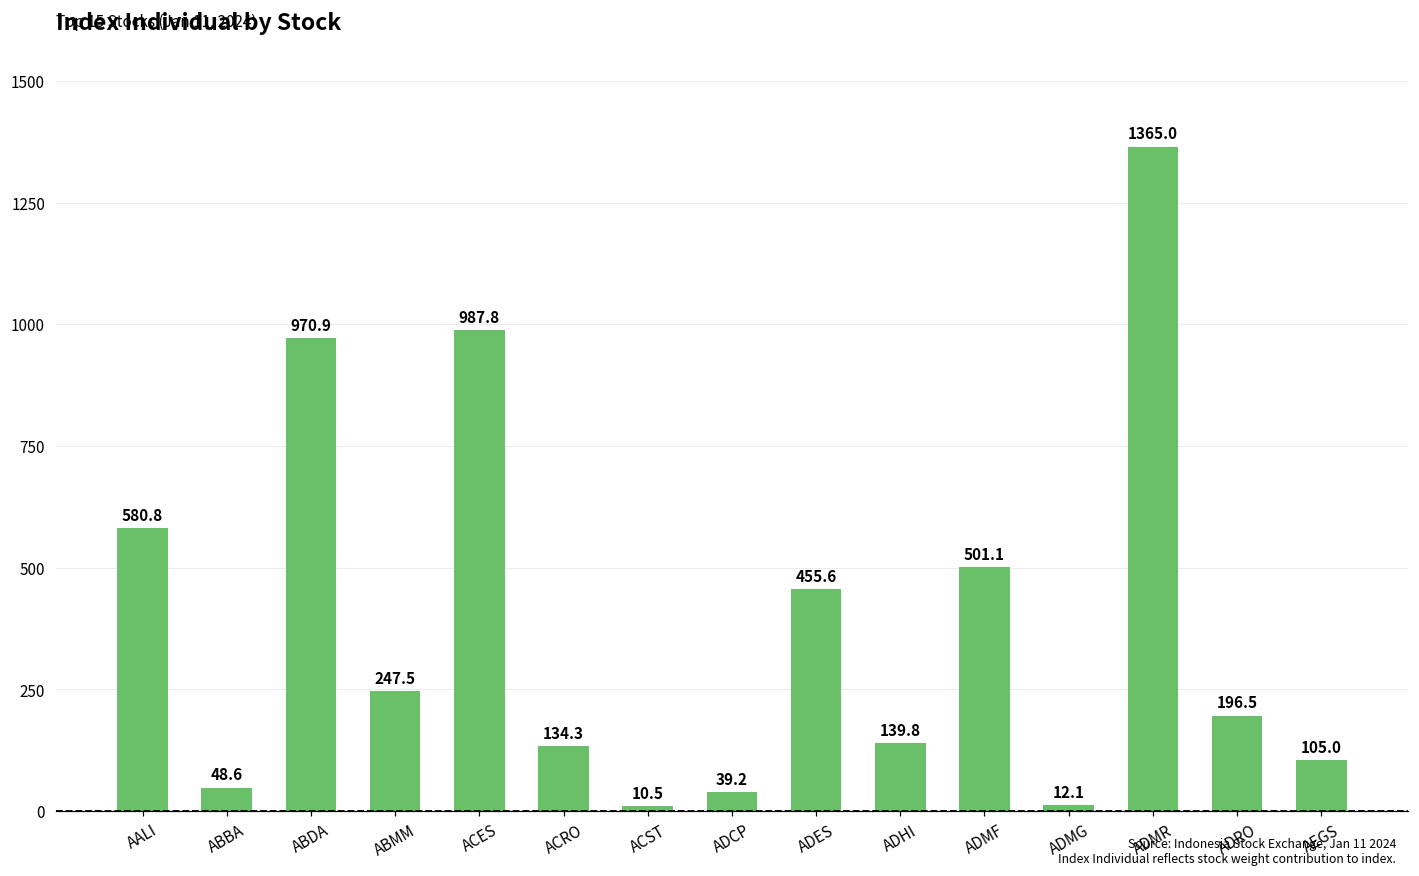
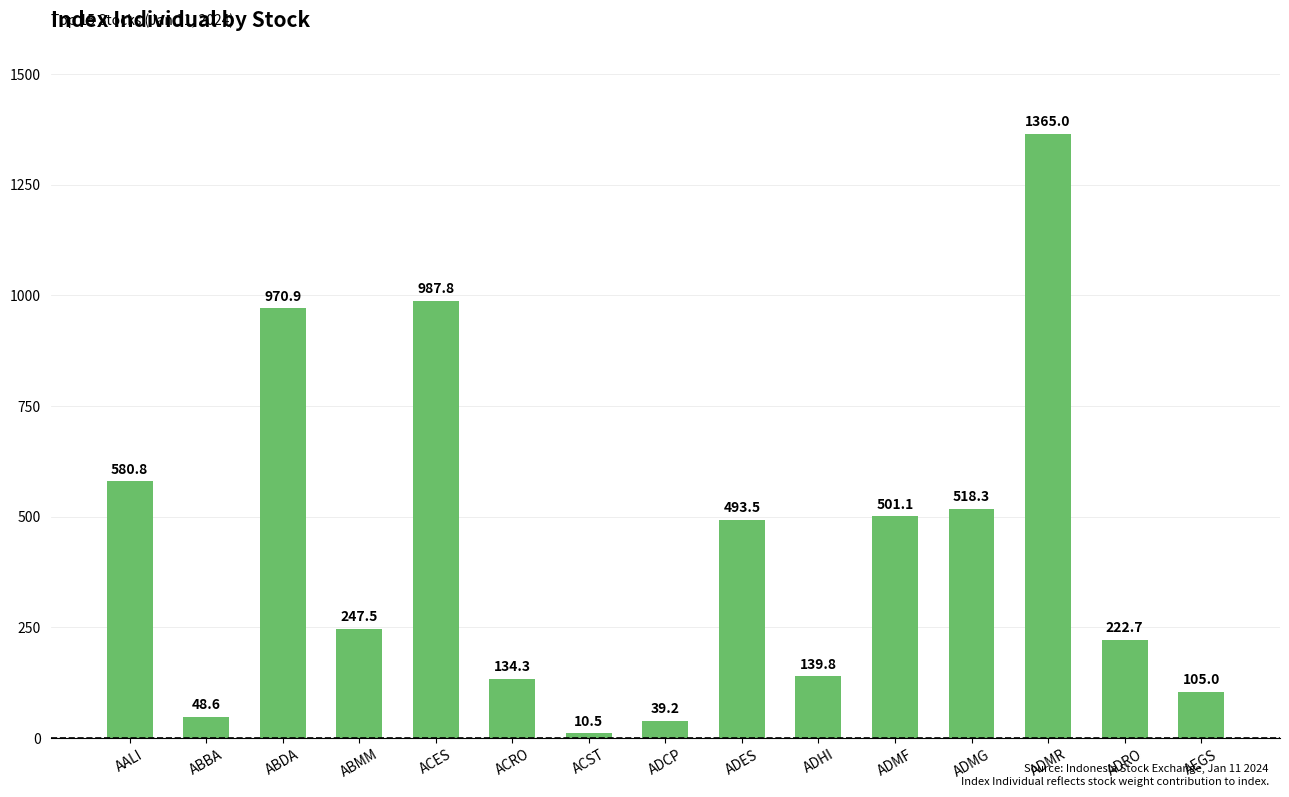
ADES: 455.6 -> 493.5
ADMG: 12.1 -> 518.3
ADRO: 196.5 -> 222.7
